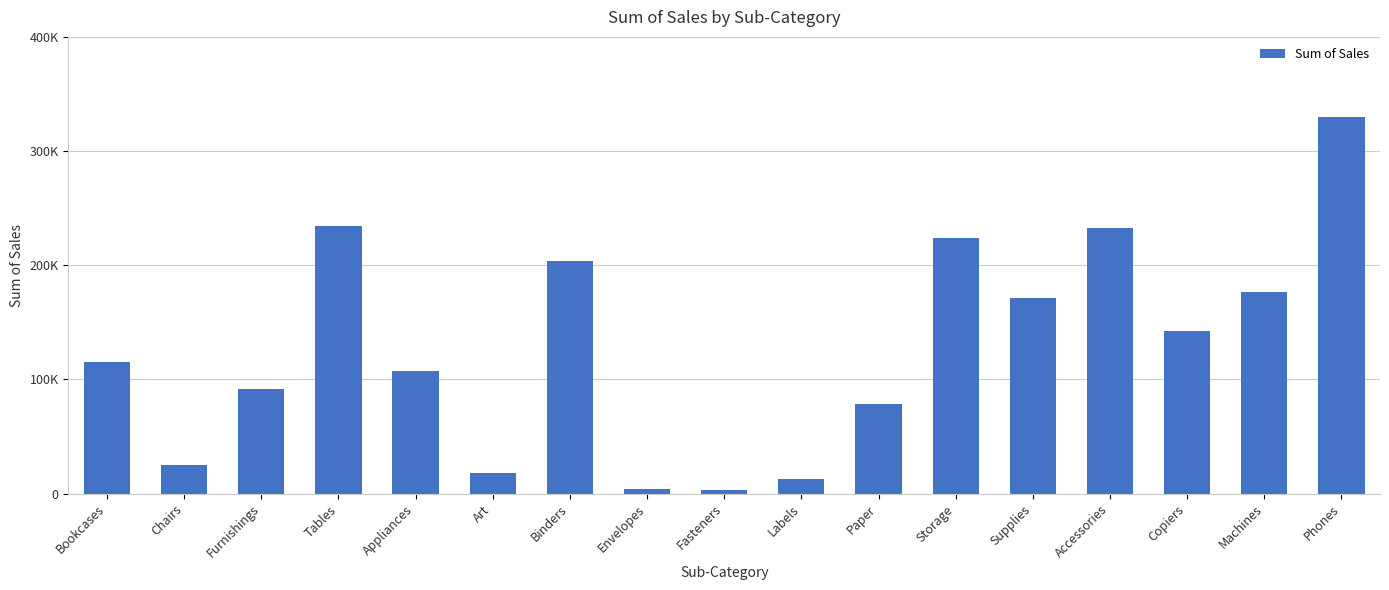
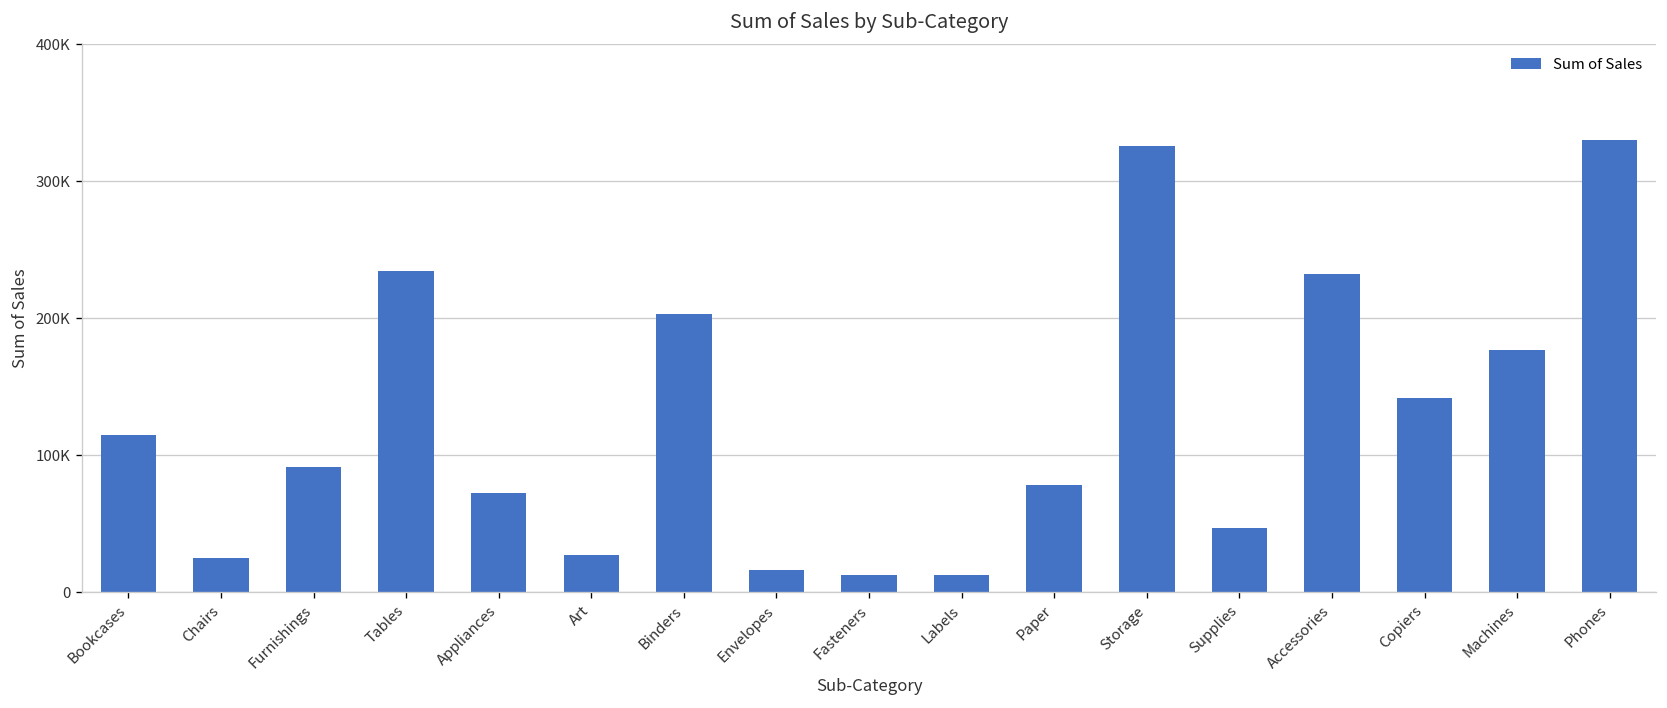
Appliances: 108000 -> 72000
Art: 18000 -> 27000
Envelopes: 4000 -> 16000
Fasteners: 3000 -> 12000
Storage: 224000 -> 326000
Supplies: 171000 -> 47000
